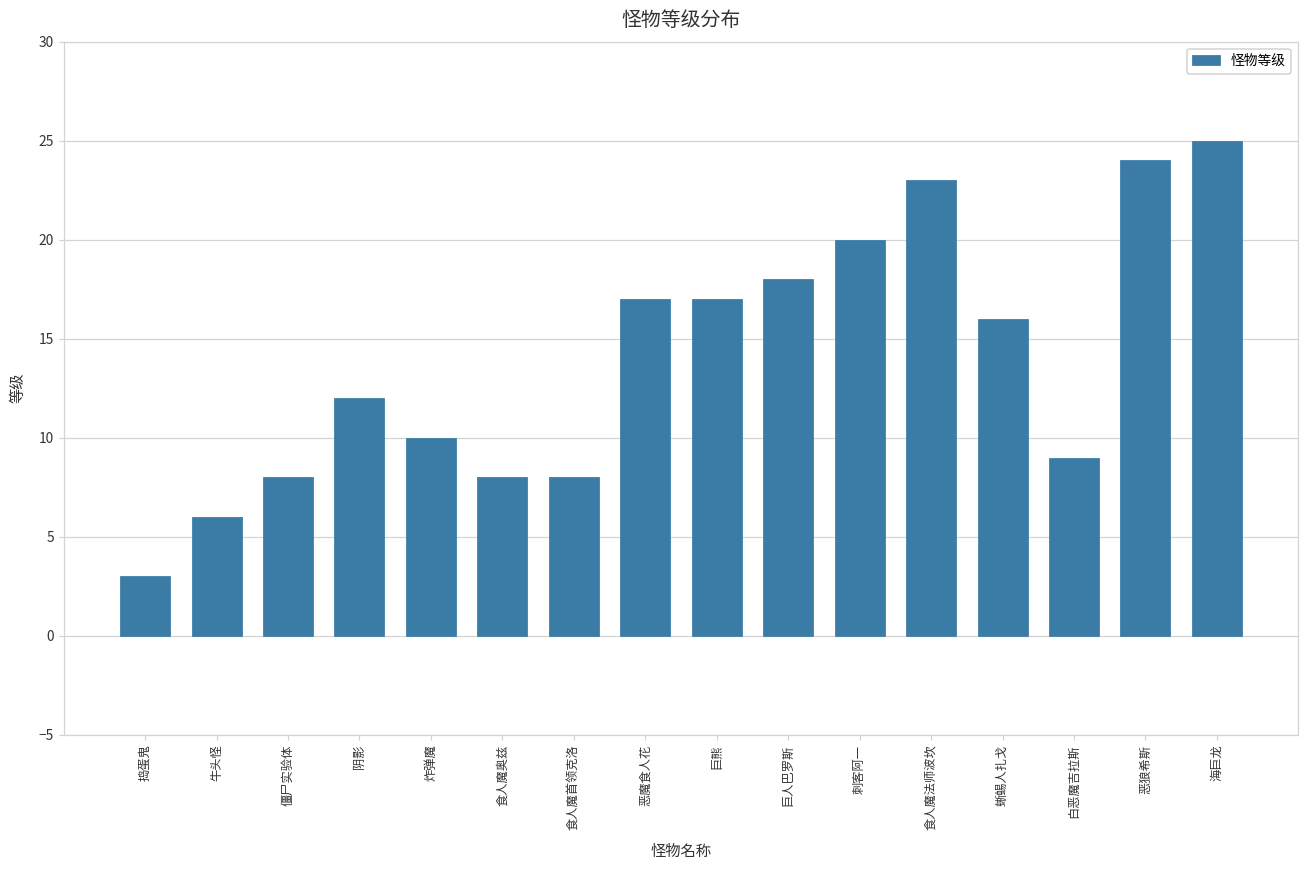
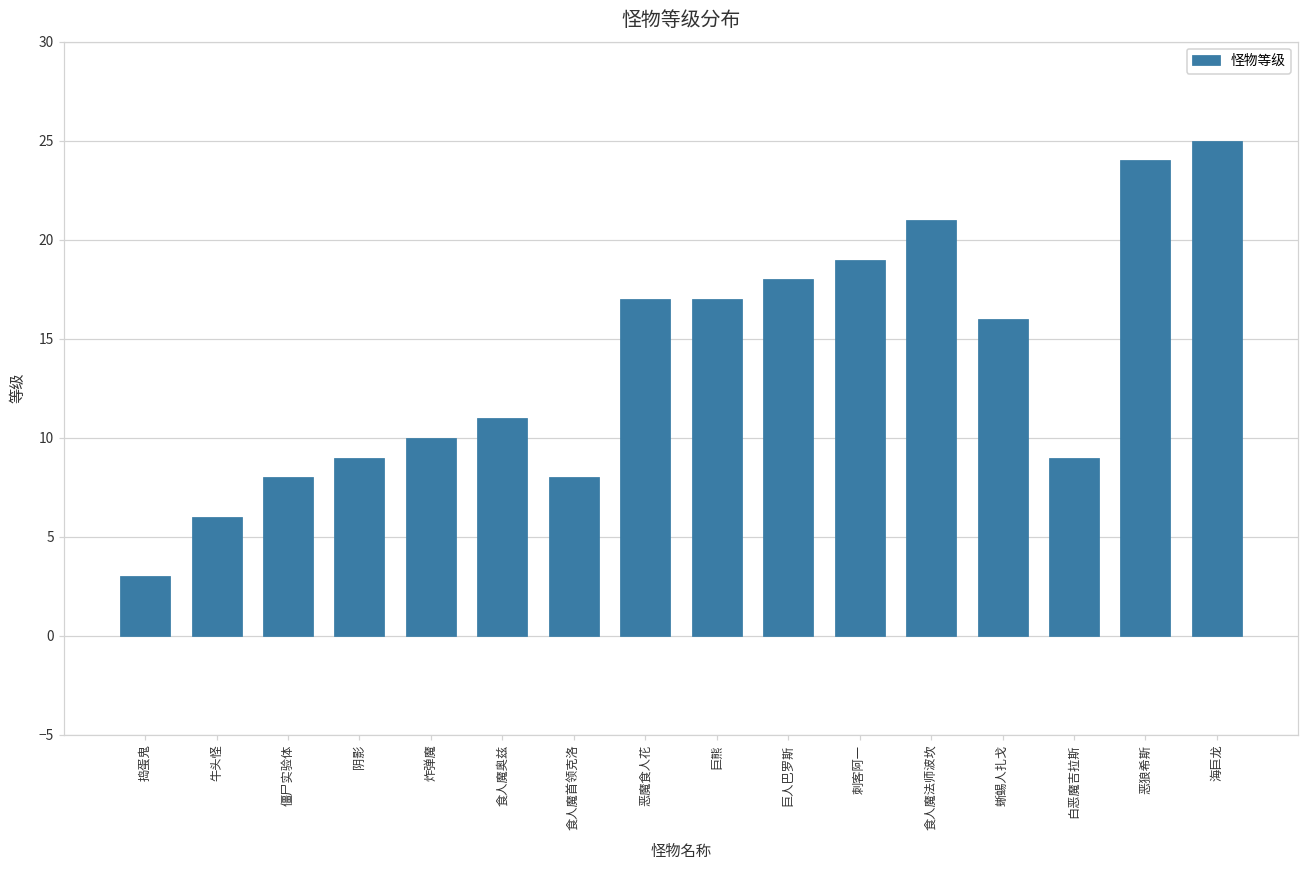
阴影: 12 -> 9
食人魔奥兹: 8 -> 11
刺客阿一: 20 -> 19
食人魔法师波坎: 23 -> 21
